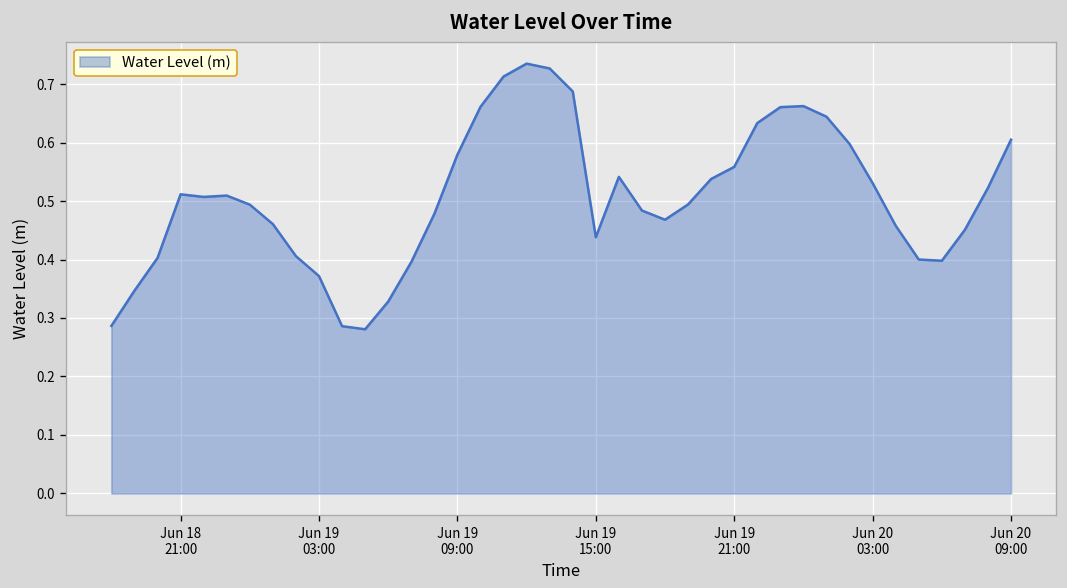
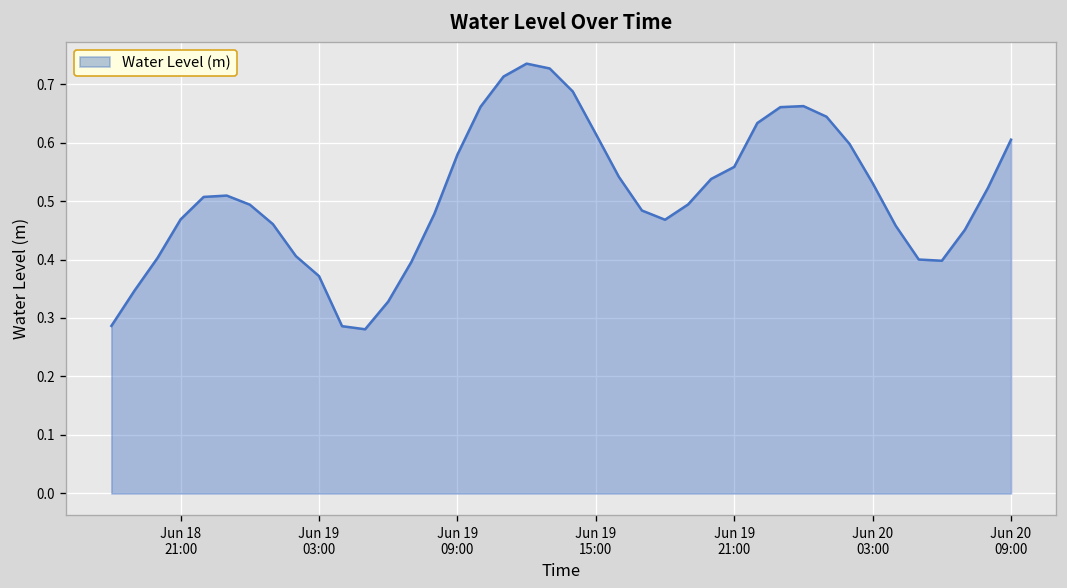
Jun 18 21:00: 0.51 -> 0.47
Jun 19 15:00: 0.44 -> 0.61
